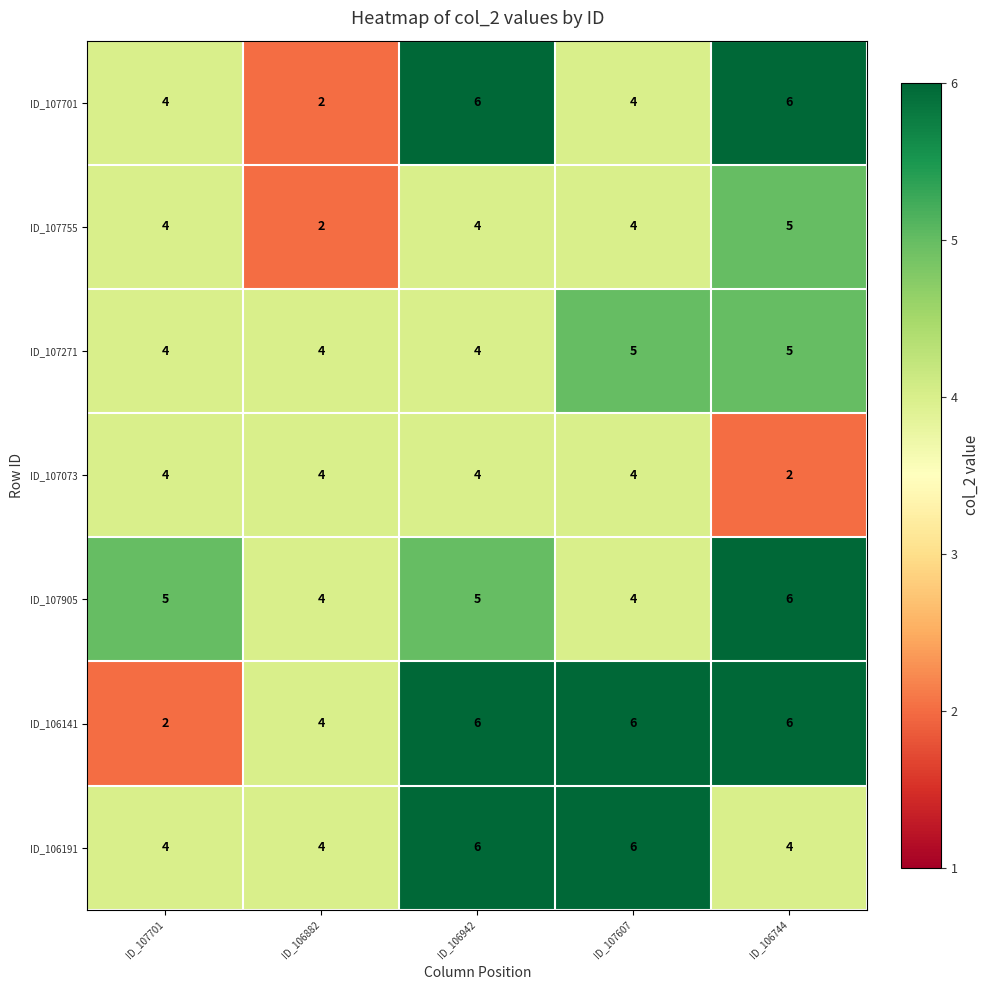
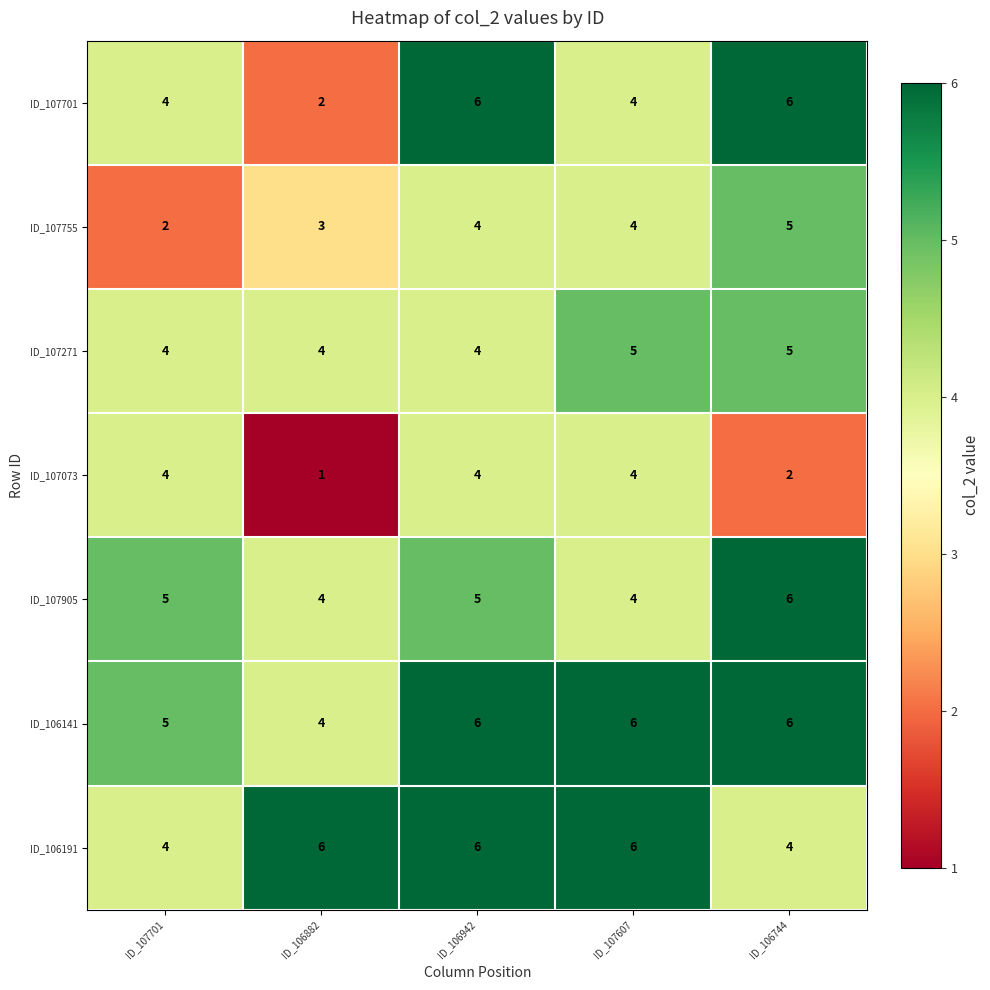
ID_107755, ID_107701: 4 -> 2
ID_107755, ID_106882: 2 -> 3
ID_107073, ID_106882: 4 -> 1
ID_106141, ID_107701: 2 -> 5
ID_106191, ID_106882: 4 -> 6
